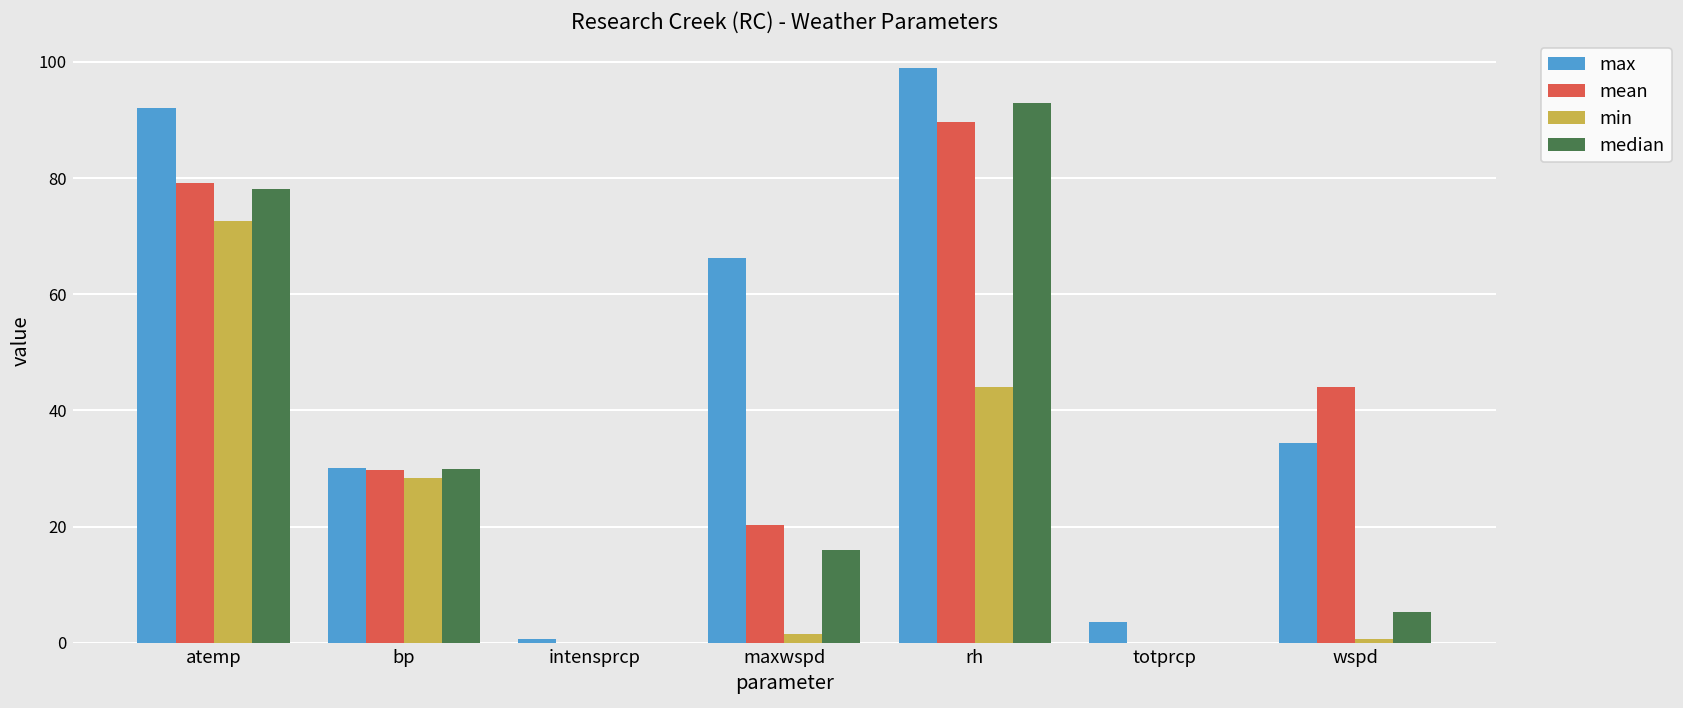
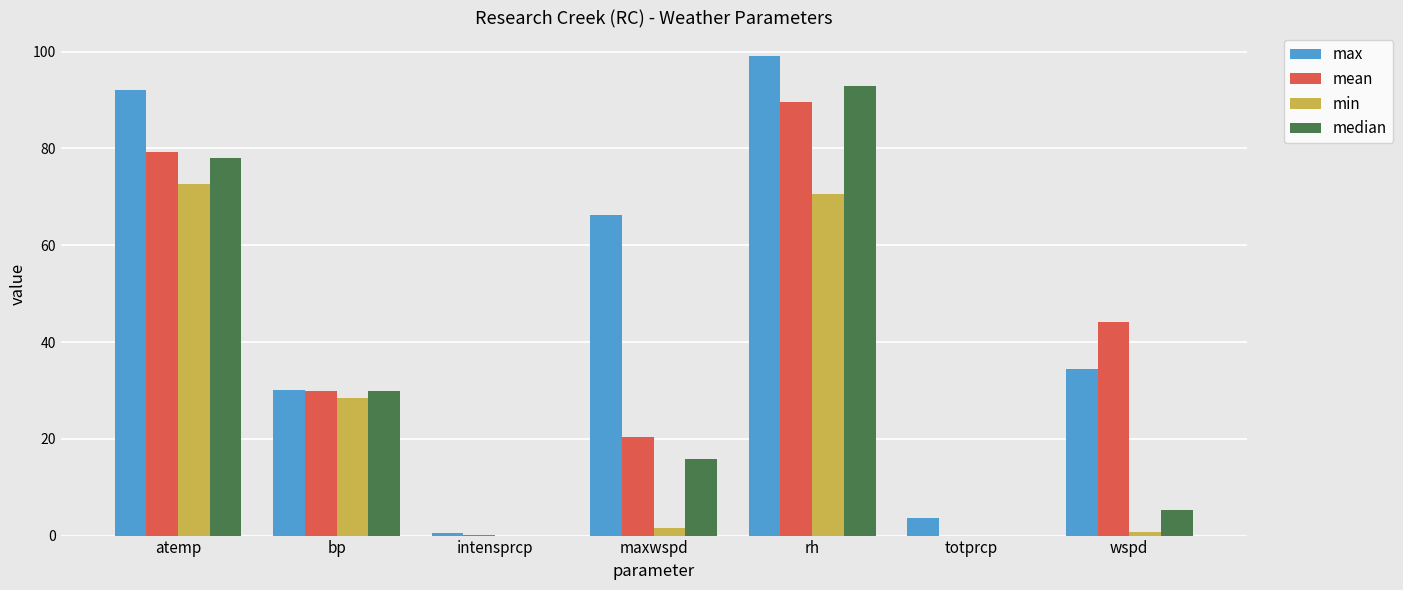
min, rh: 44 -> 71
